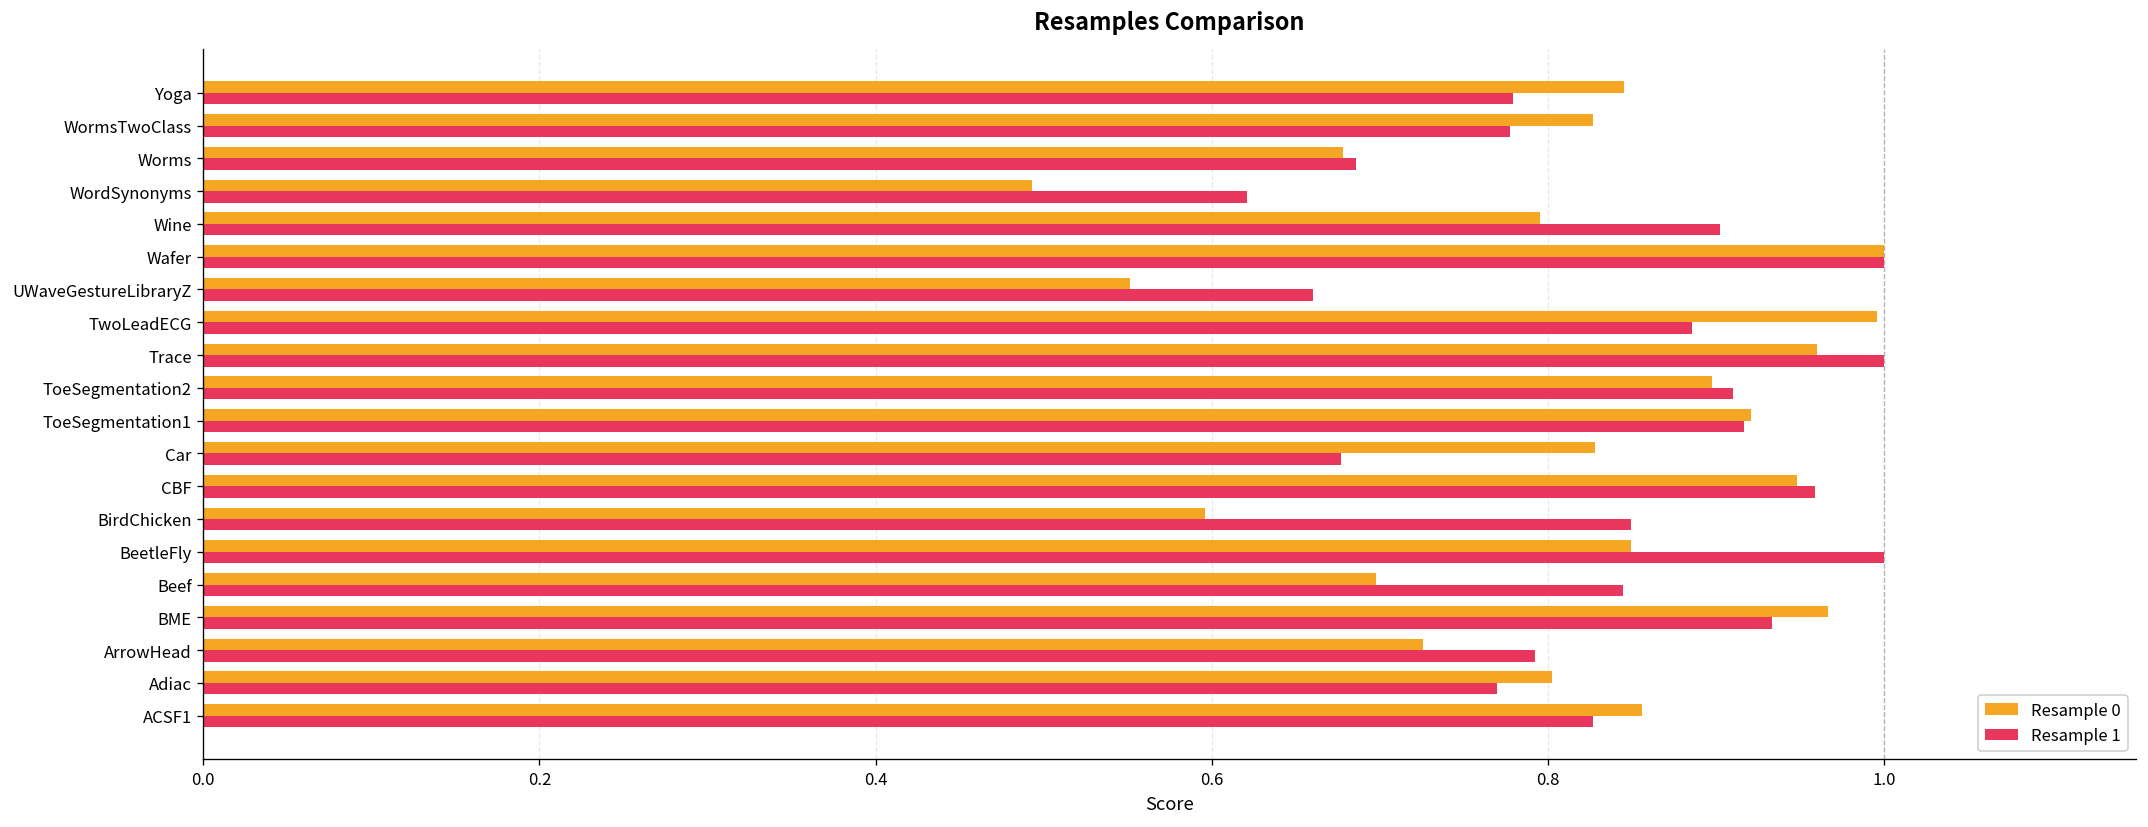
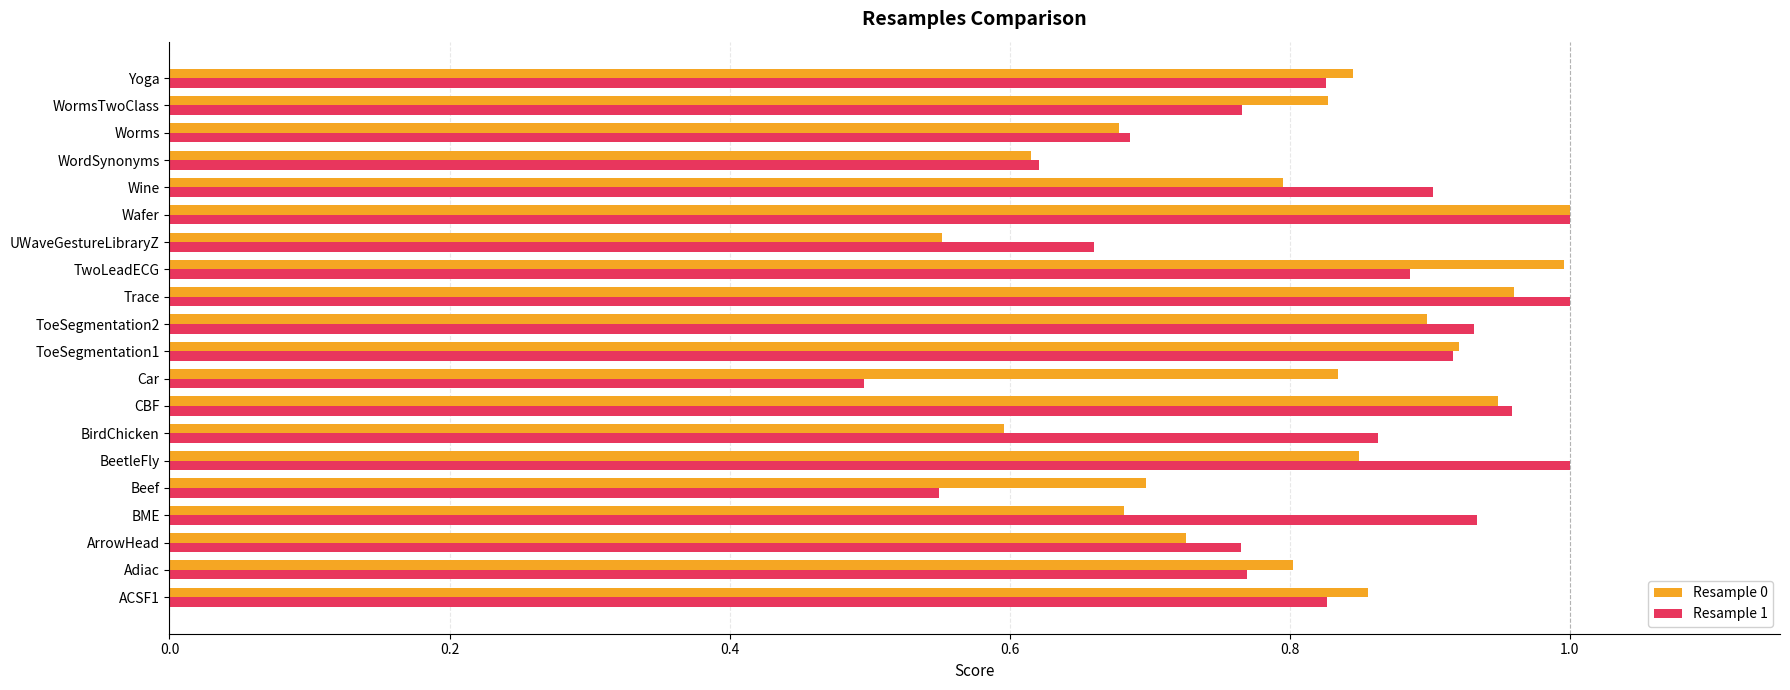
Resample 1, Yoga: 0.779 -> 0.826
Resample 1, WormsTwoClass: 0.778 -> 0.766
Resample 0, WordSynonyms: 0.493 -> 0.615
Resample 1, ToeSegmentation2: 0.910 -> 0.932
Resample 0, Car: 0.828 -> 0.835
Resample 1, Car: 0.677 -> 0.496
Resample 1, BirdChicken: 0.850 -> 0.863
Resample 1, Beef: 0.845 -> 0.550
Resample 0, BME: 0.967 -> 0.682
Resample 1, ArrowHead: 0.792 -> 0.765
